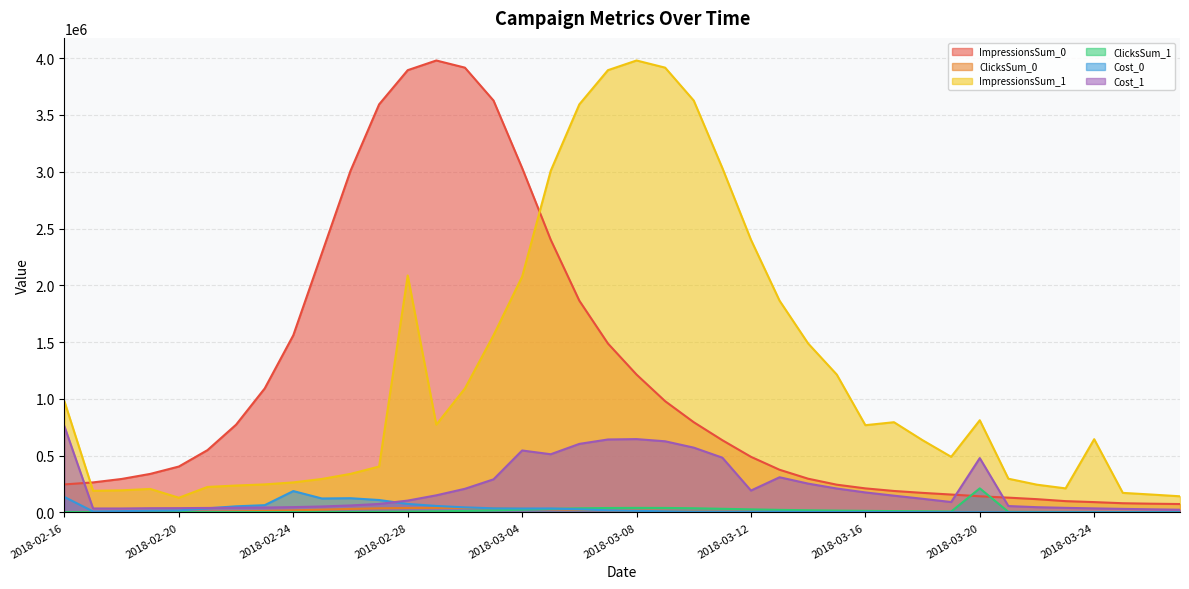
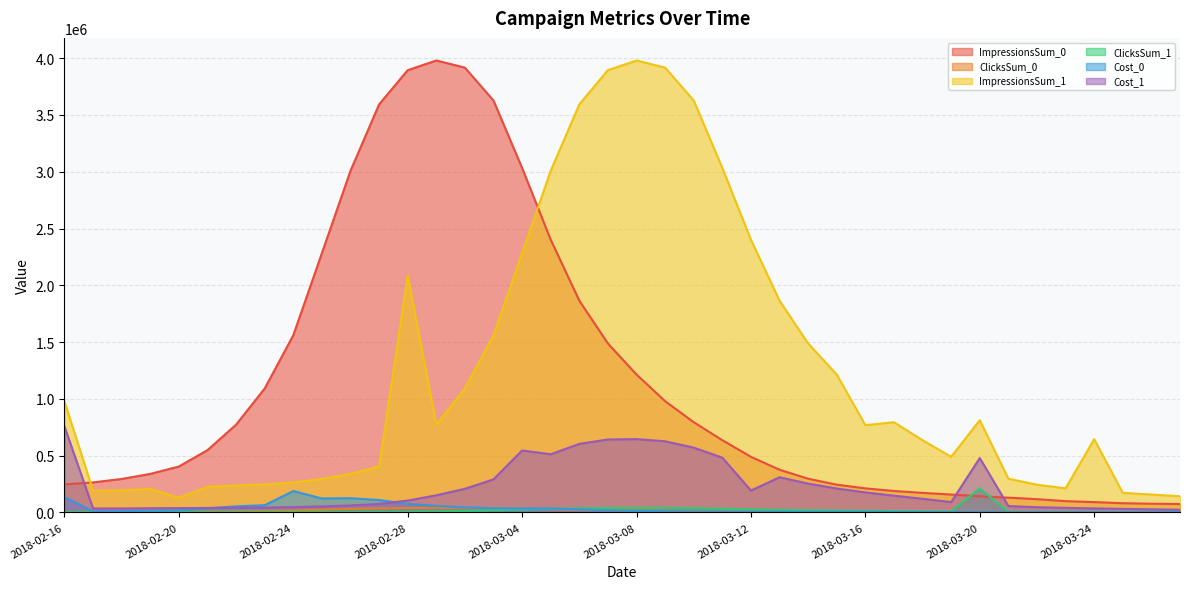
ImpressionsSum_1, 2018-03-04: 2080000 -> 2280000
